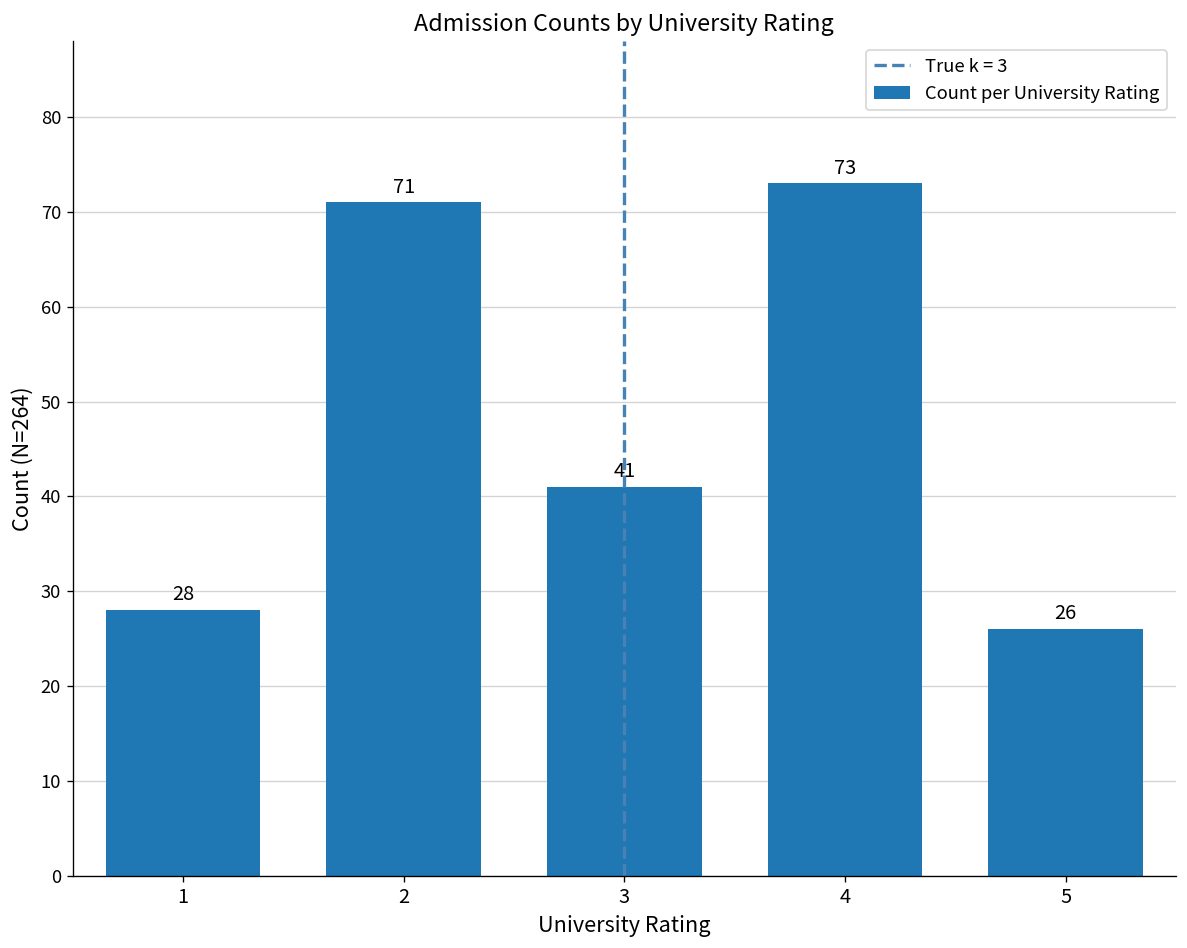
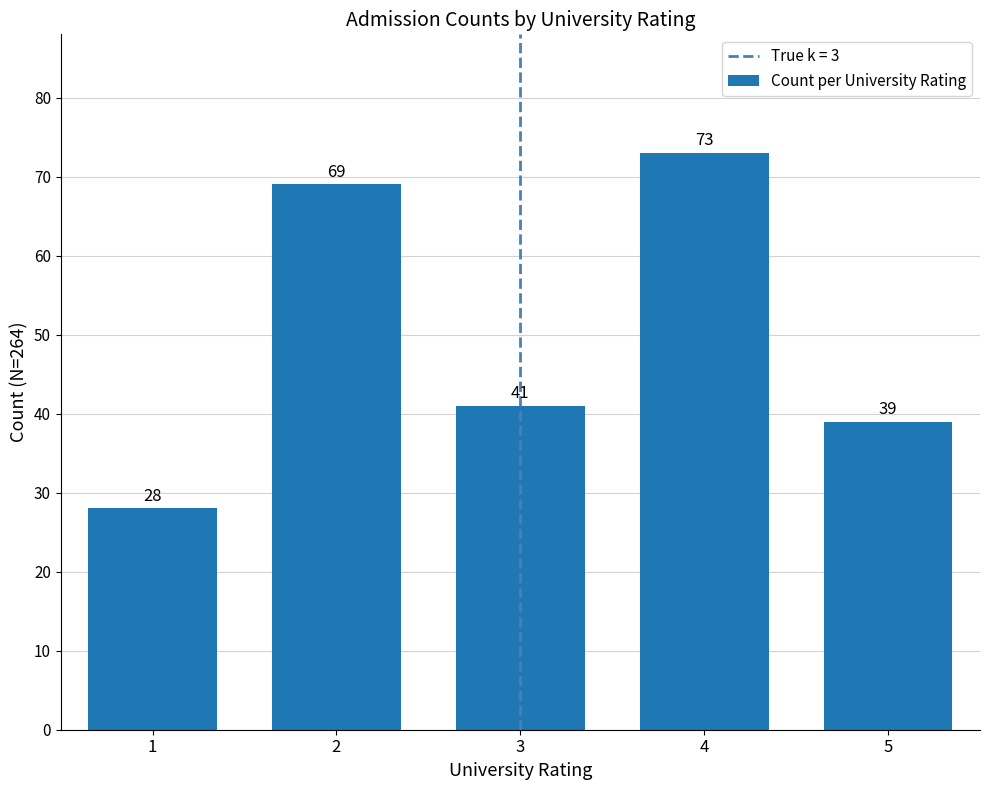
2: 71 -> 69
5: 26 -> 39
